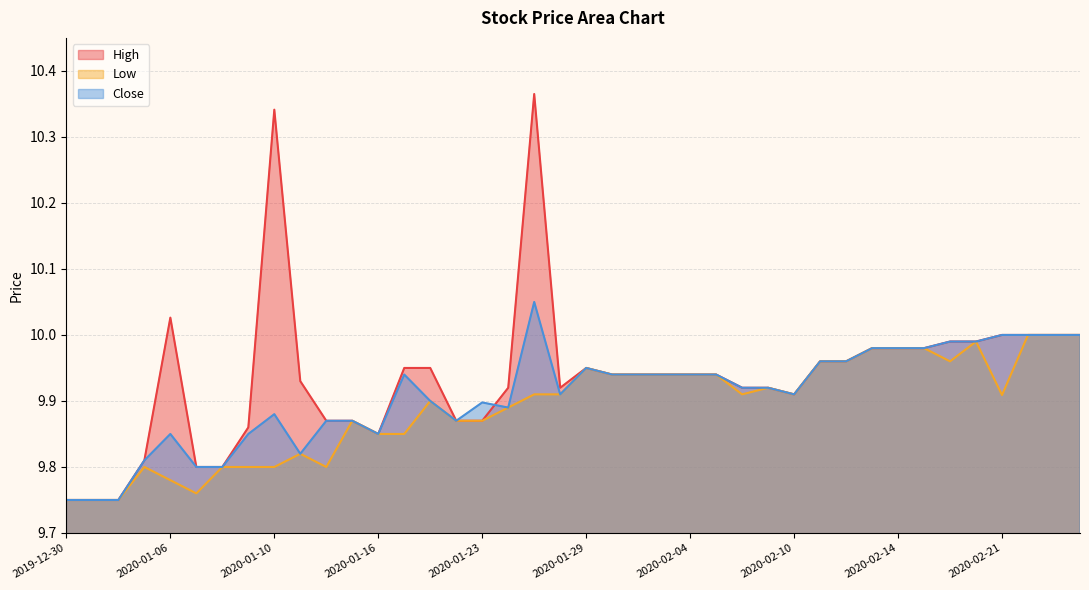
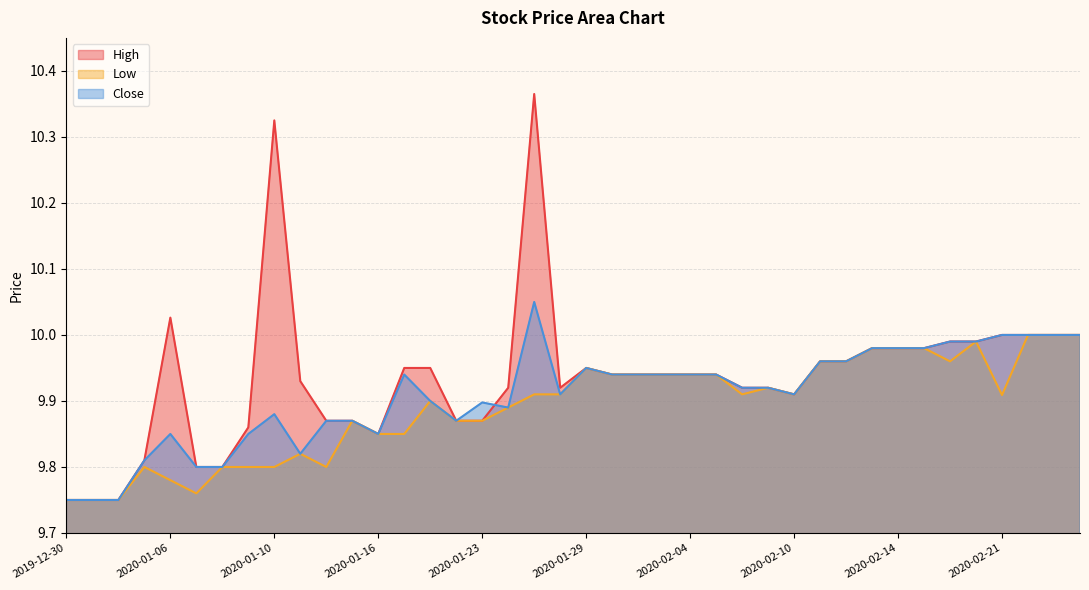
High, 2020-01-10: 10.34 -> 10.32
